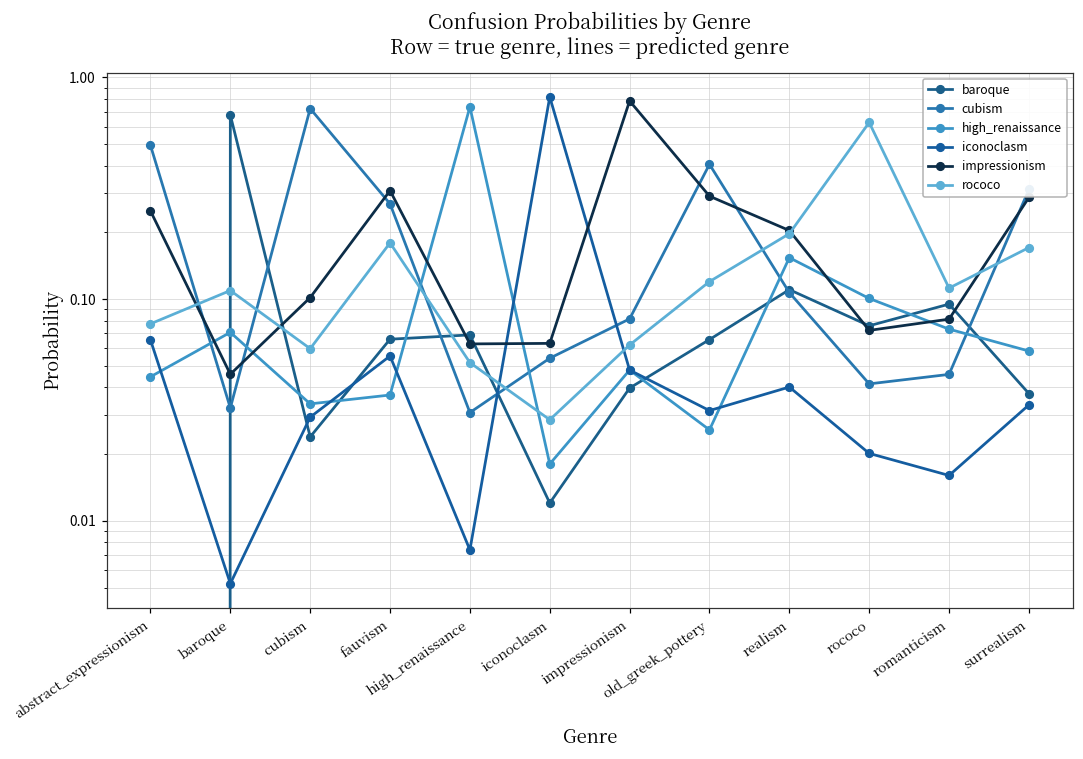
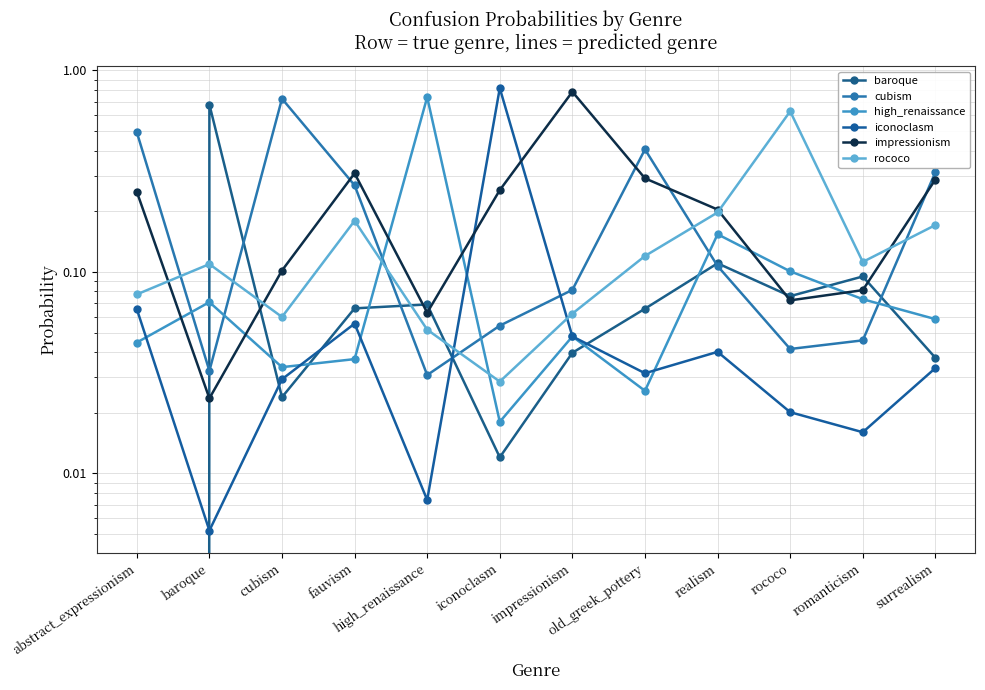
impressionism, baroque: 0.046 -> 0.024
impressionism, iconoclasm: 0.063 -> 0.25
